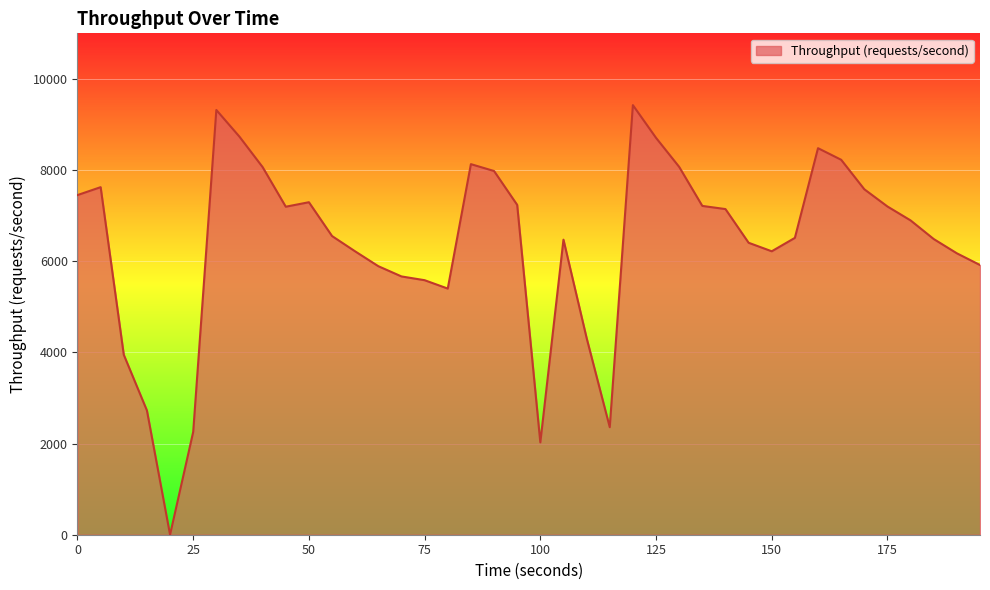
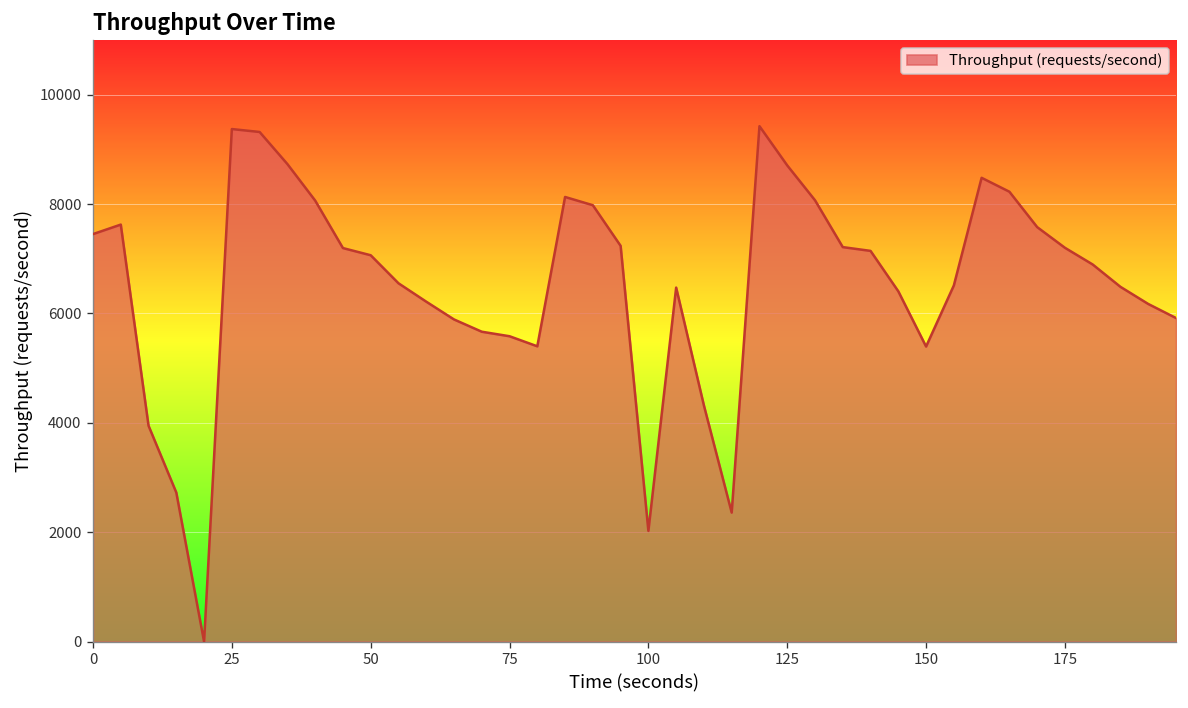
25: 2300 -> 9400
50: 7300 -> 7100
150: 6200 -> 5400
